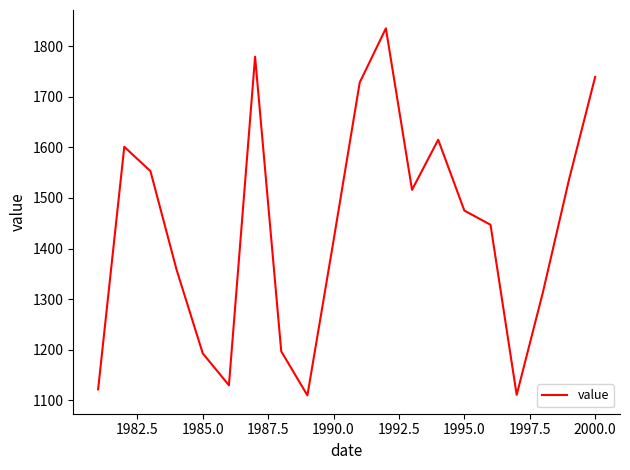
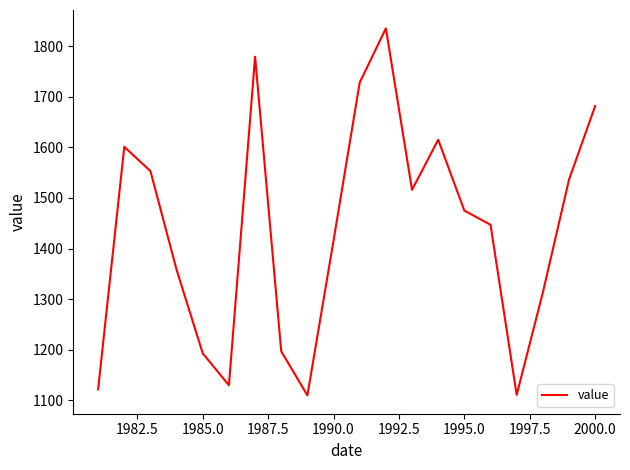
2000.0: 1740 -> 1680
